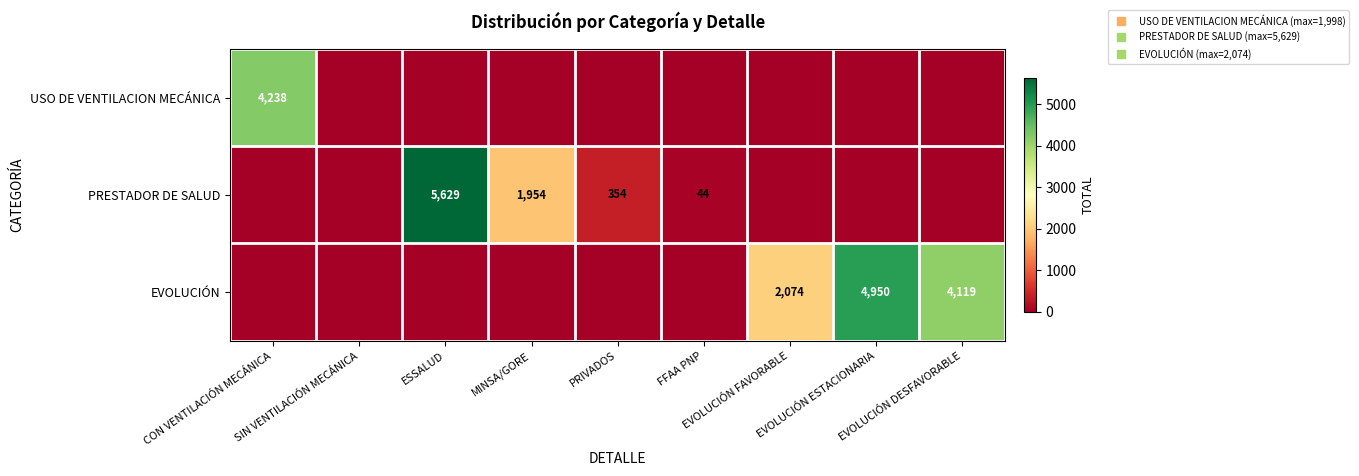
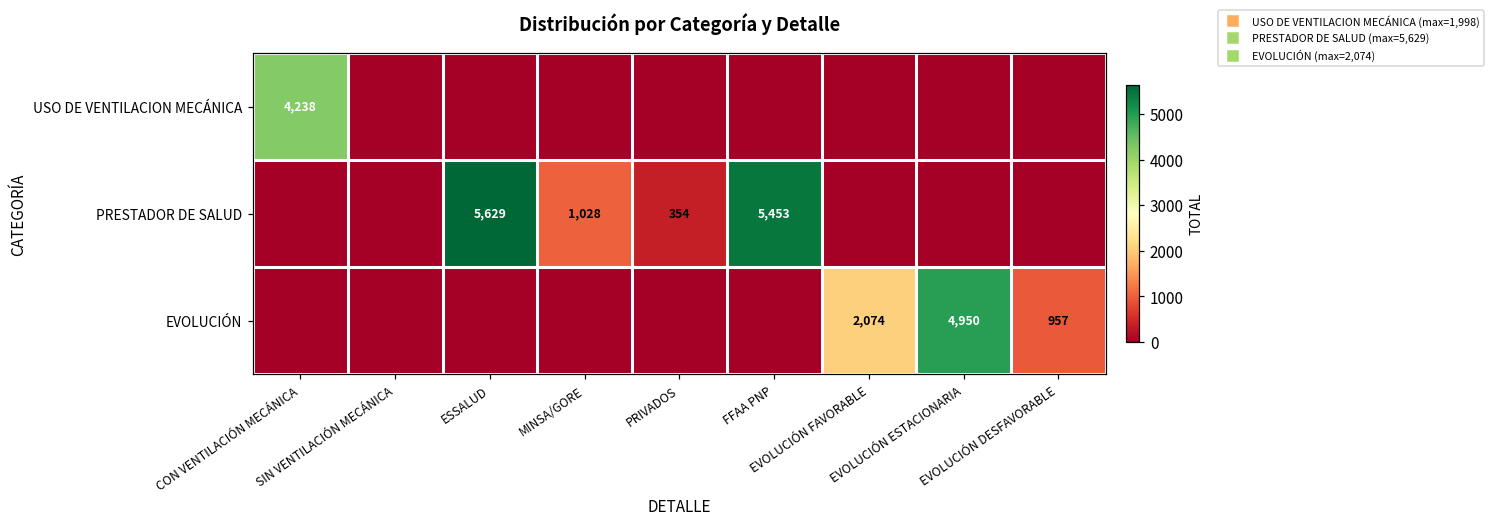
PRESTADOR DE SALUD, MINSA/GORE: 1,954 -> 1,028
PRESTADOR DE SALUD, FFAA PNP: 44 -> 5,453
EVOLUCIÓN, EVOLUCIÓN DESFAVORABLE: 4,119 -> 957
